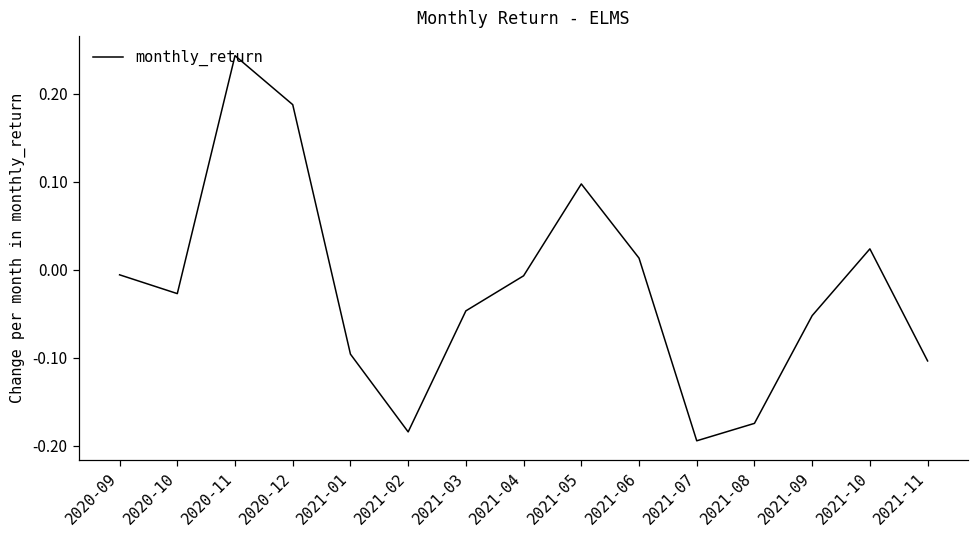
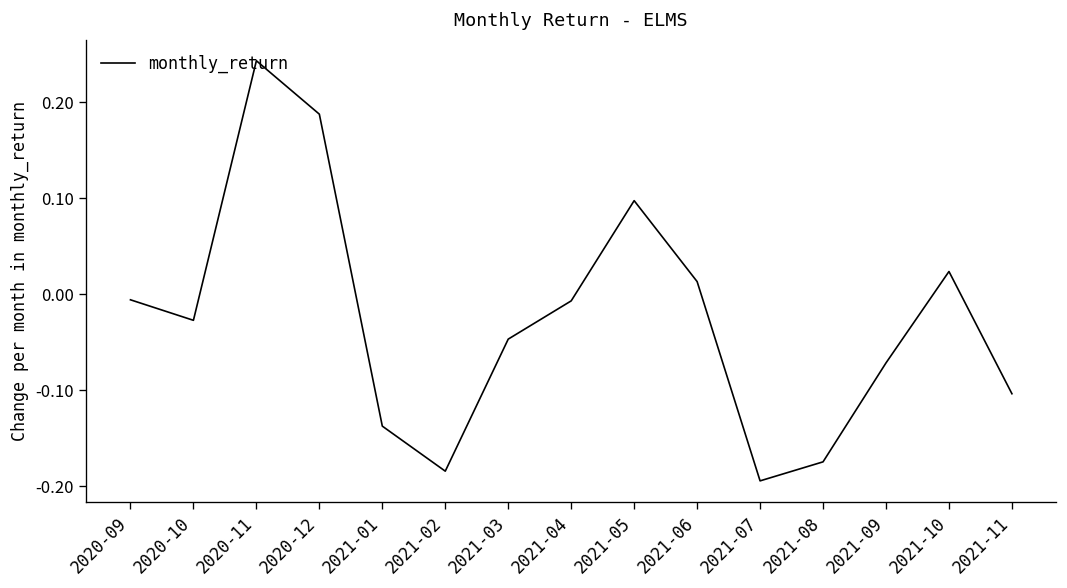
2021-01: -0.10 -> -0.14
2021-09: -0.05 -> -0.07
